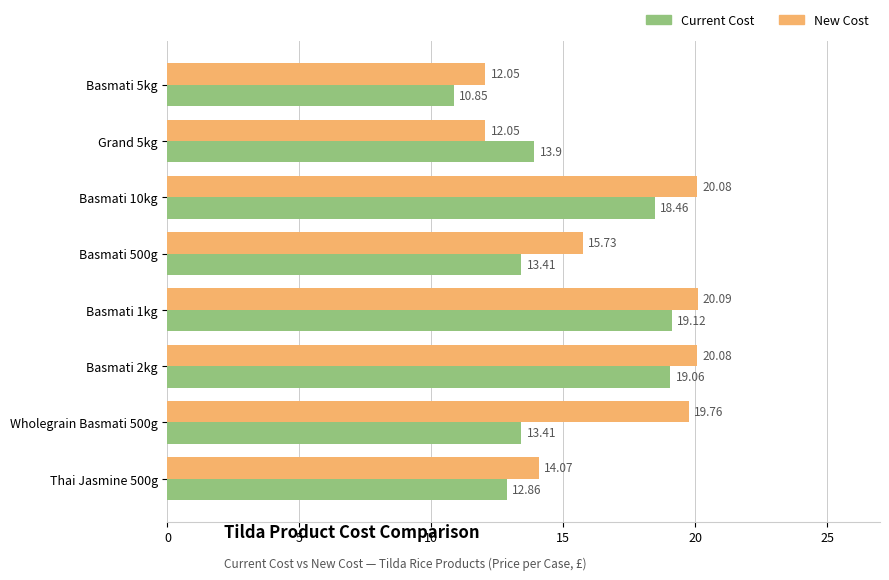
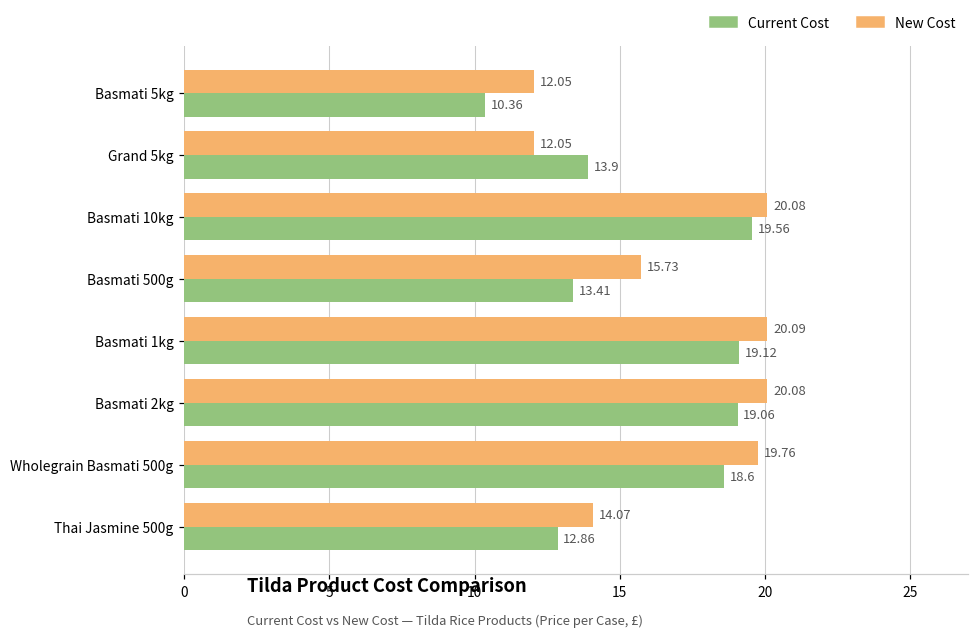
Current Cost, Basmati 5kg: 10.85 -> 10.36
Current Cost, Basmati 10kg: 18.46 -> 19.56
Current Cost, Wholegrain Basmati 500g: 13.41 -> 18.6
